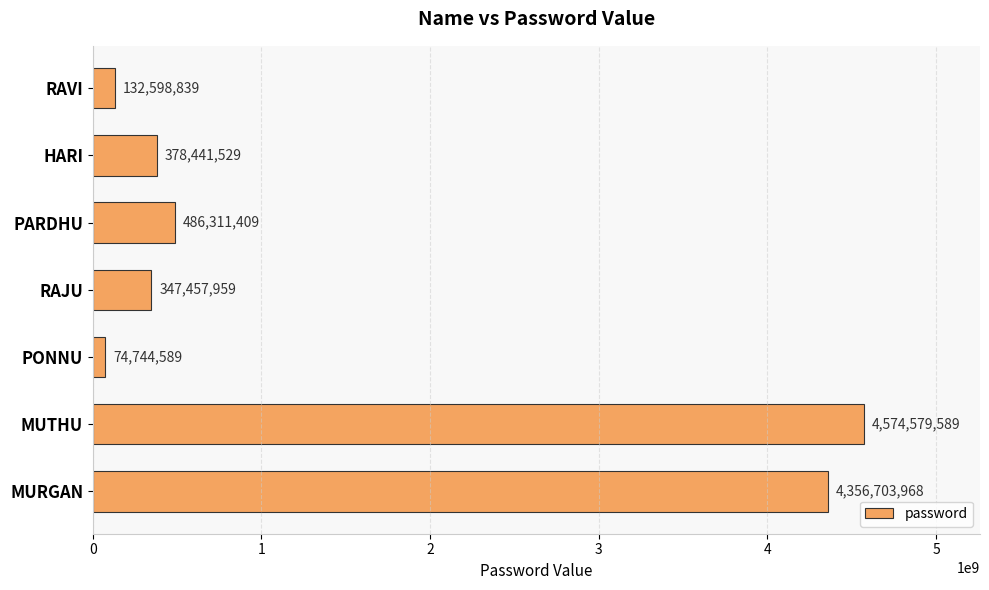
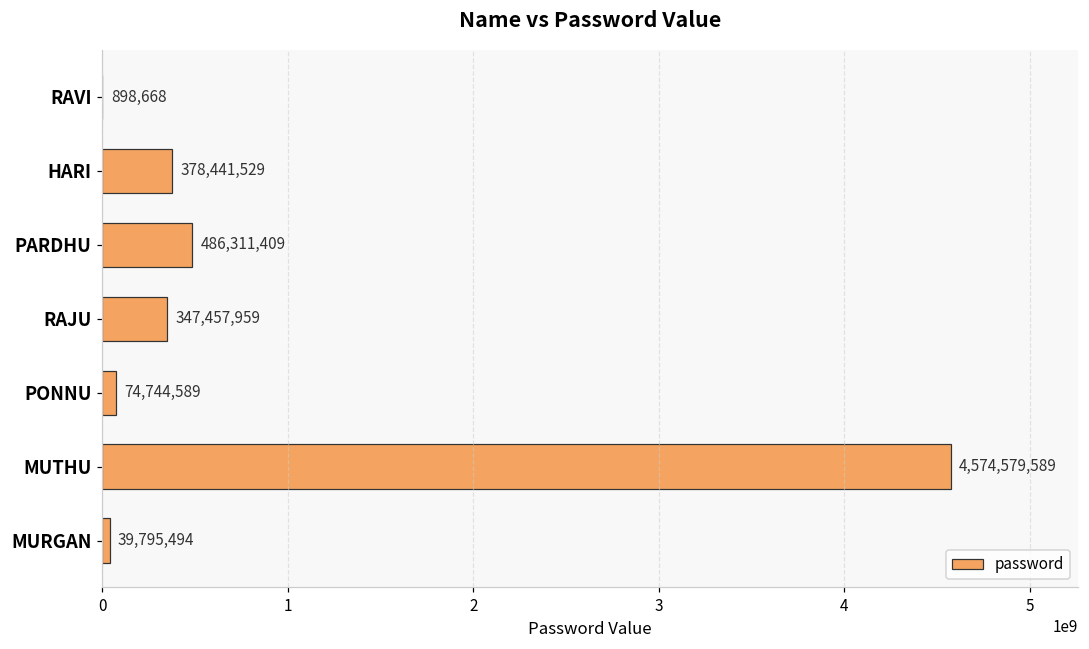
RAVI: 132,598,839 -> 898,668
MURGAN: 4,356,703,968 -> 39,795,494
